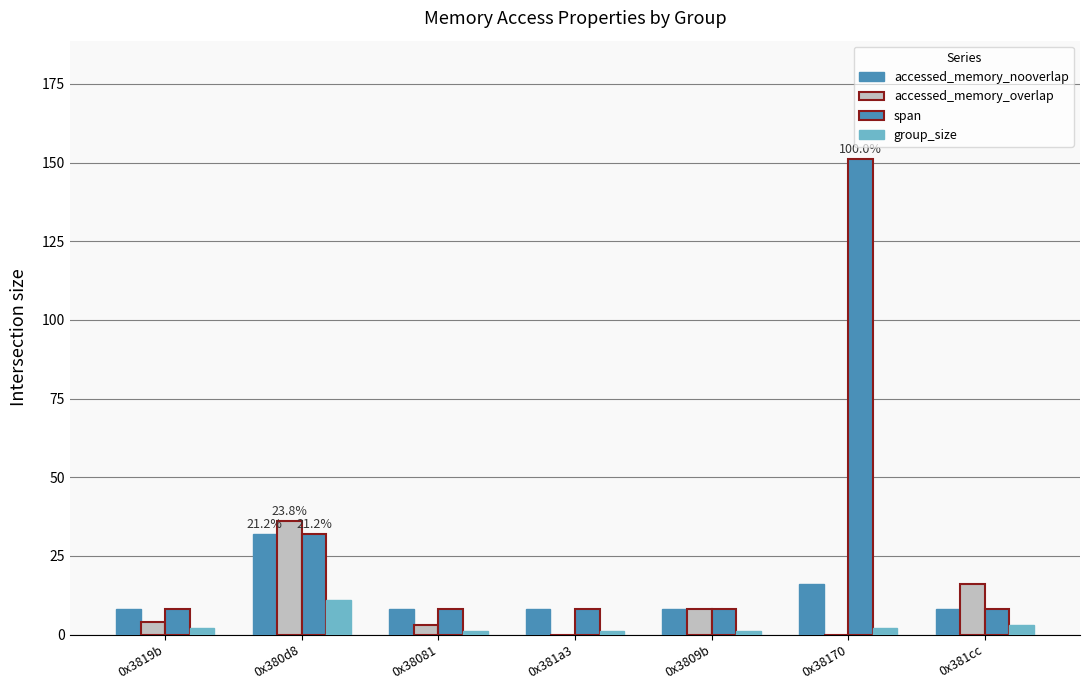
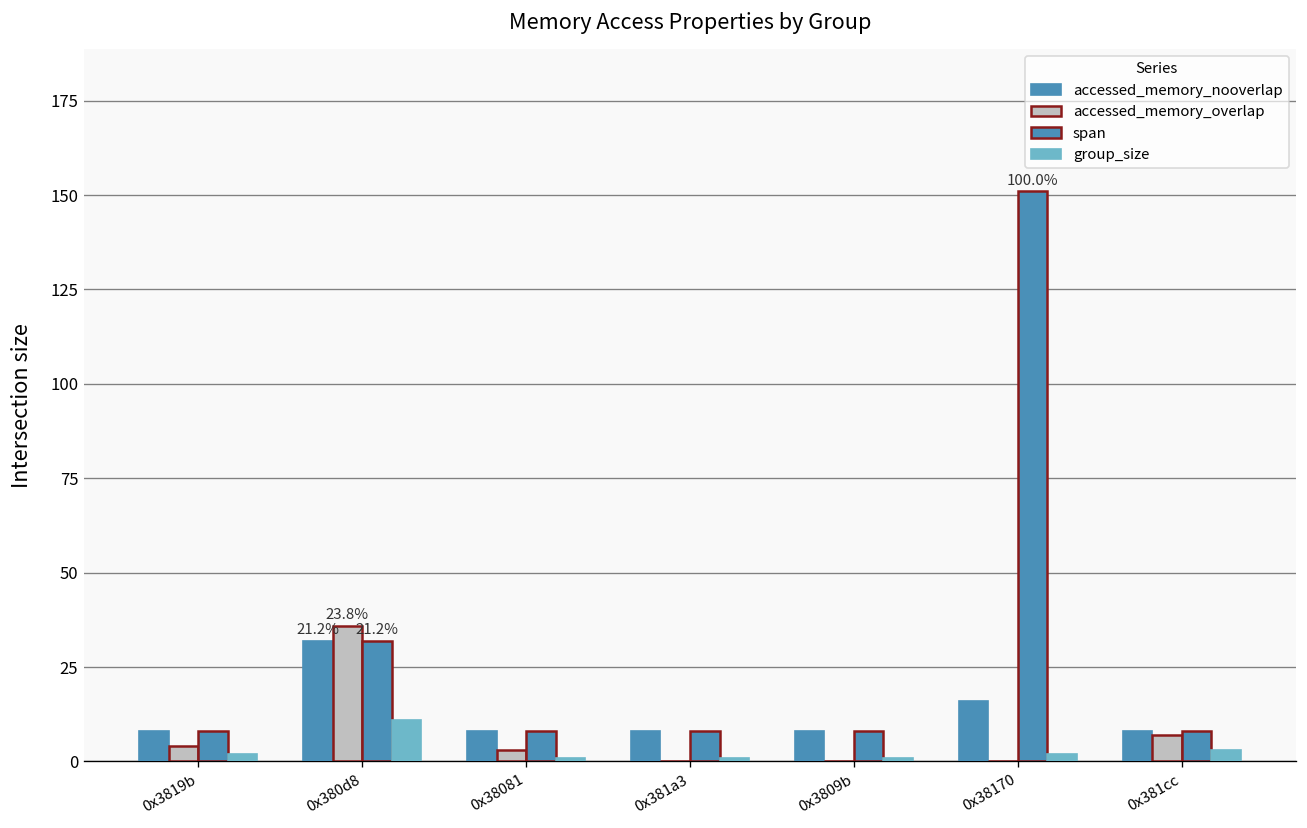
accessed_memory_overlap, 0x3809b: 8 -> 0
accessed_memory_overlap, 0x381cc: 16 -> 7
